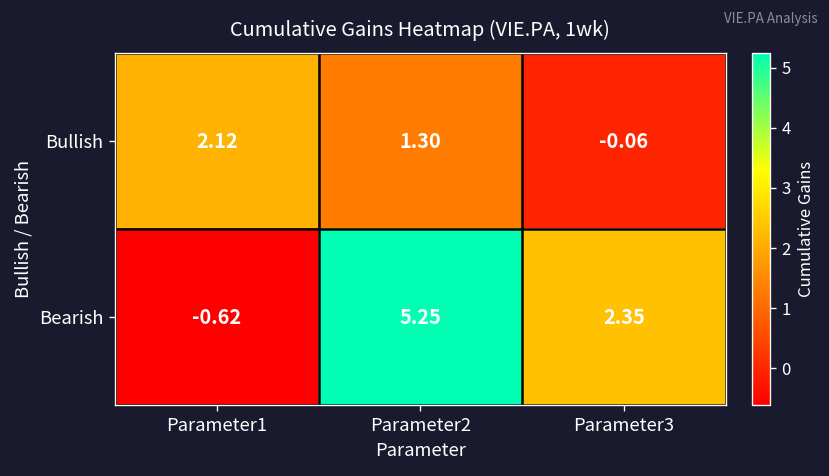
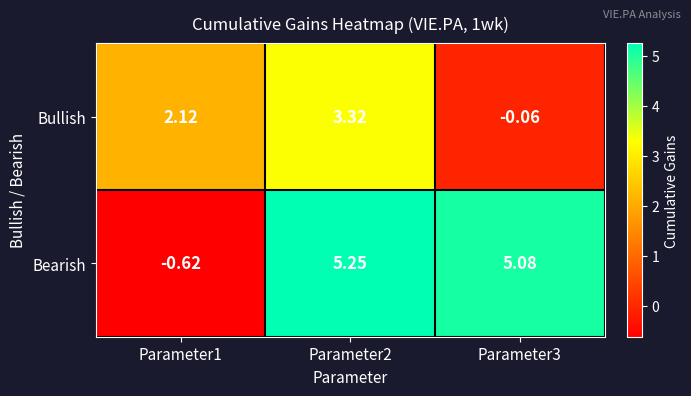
Bullish, Parameter2: 1.30 -> 3.32
Bearish, Parameter3: 2.35 -> 5.08
